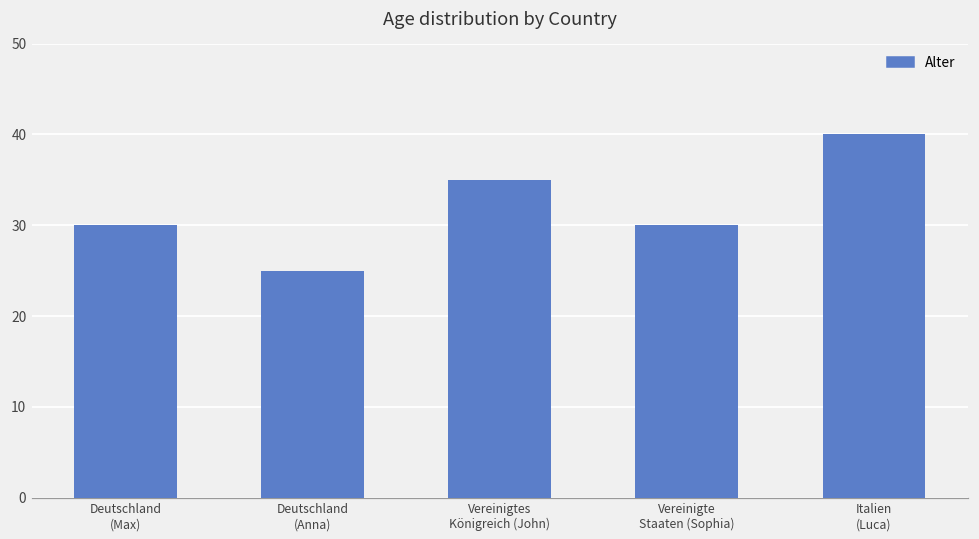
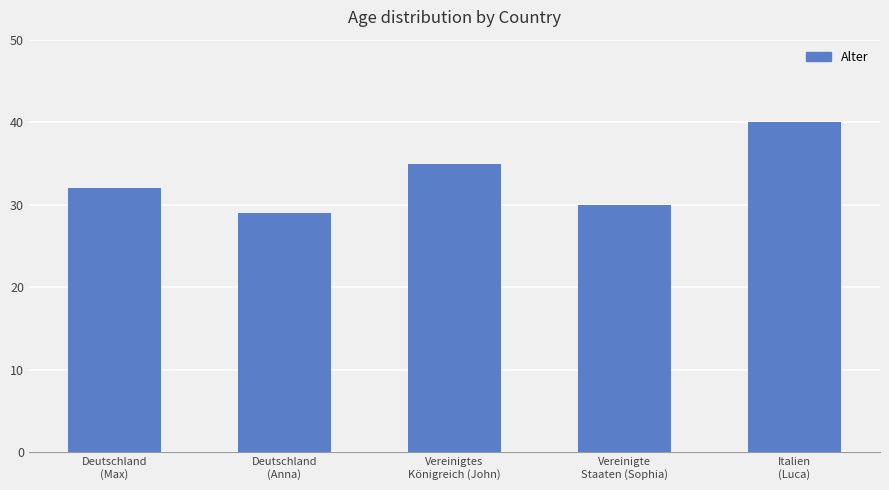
Deutschland (Max): 30 -> 32
Deutschland (Anna): 25 -> 29
